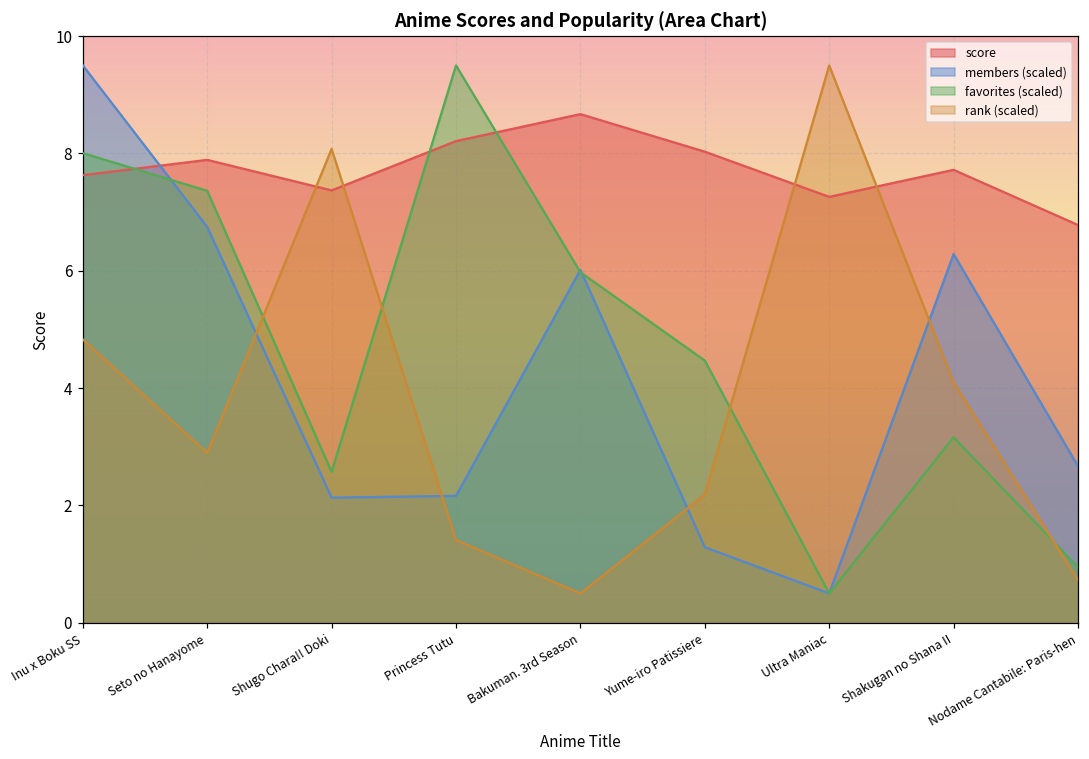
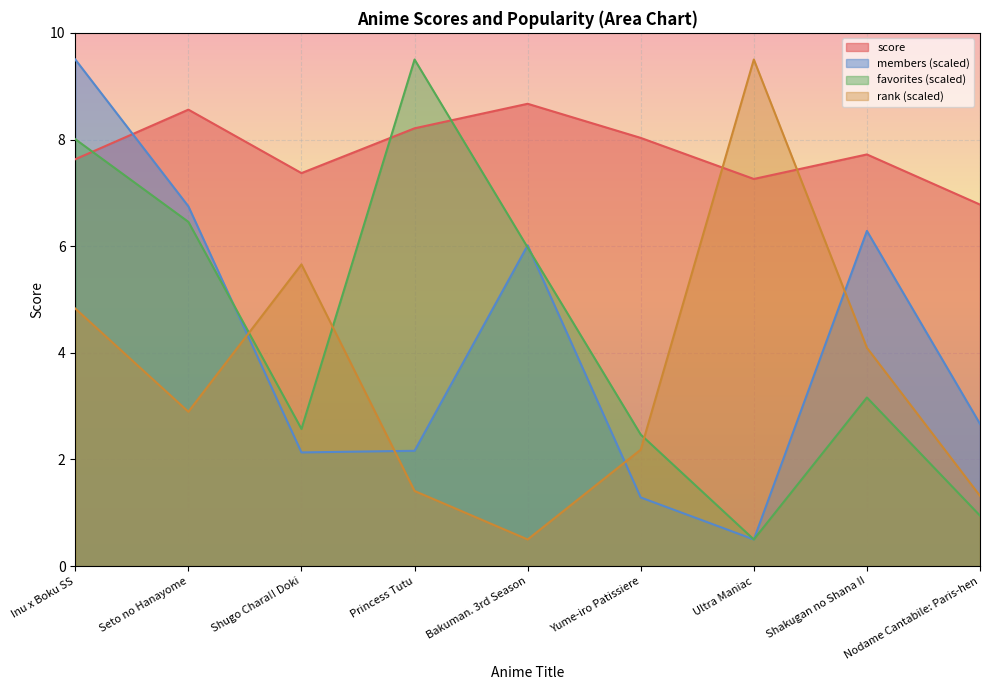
score, Seto no Hanayome: 7.9 -> 8.6
favorites (scaled), Seto no Hanayome: 7.4 -> 6.5
rank (scaled), Shugo Chara!! Doki: 8.1 -> 5.7
favorites (scaled), Yume-iro Patissiere: 4.5 -> 2.5
rank (scaled), Nodame Cantabile: Paris-hen: 0.7 -> 1.3
